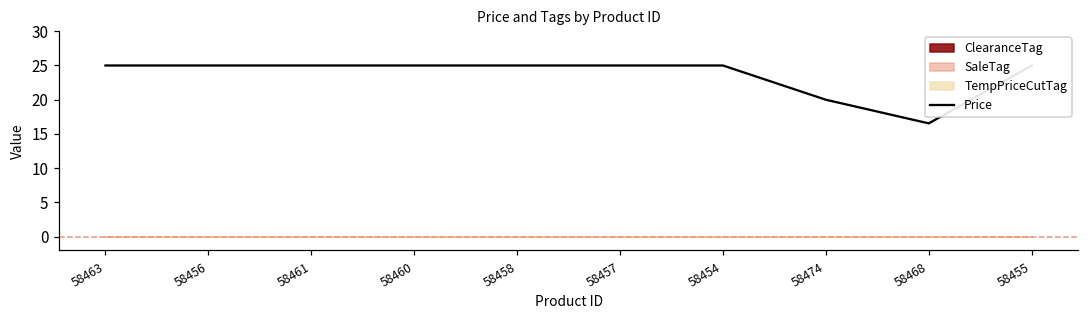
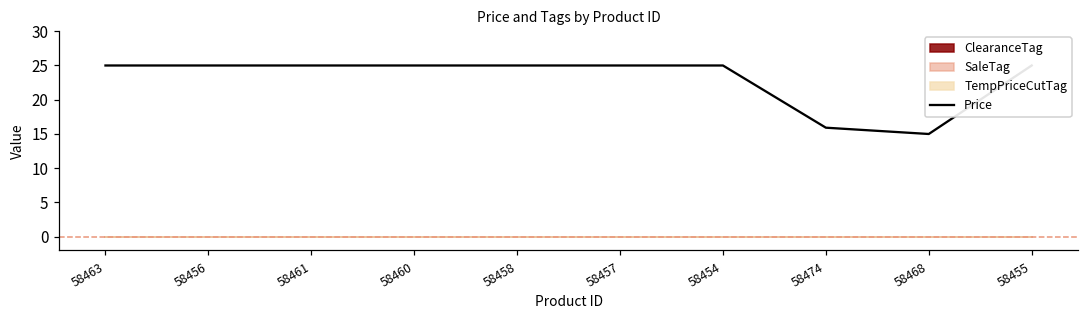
Price, 58474: 20 -> 16
Price, 58468: 17 -> 15
